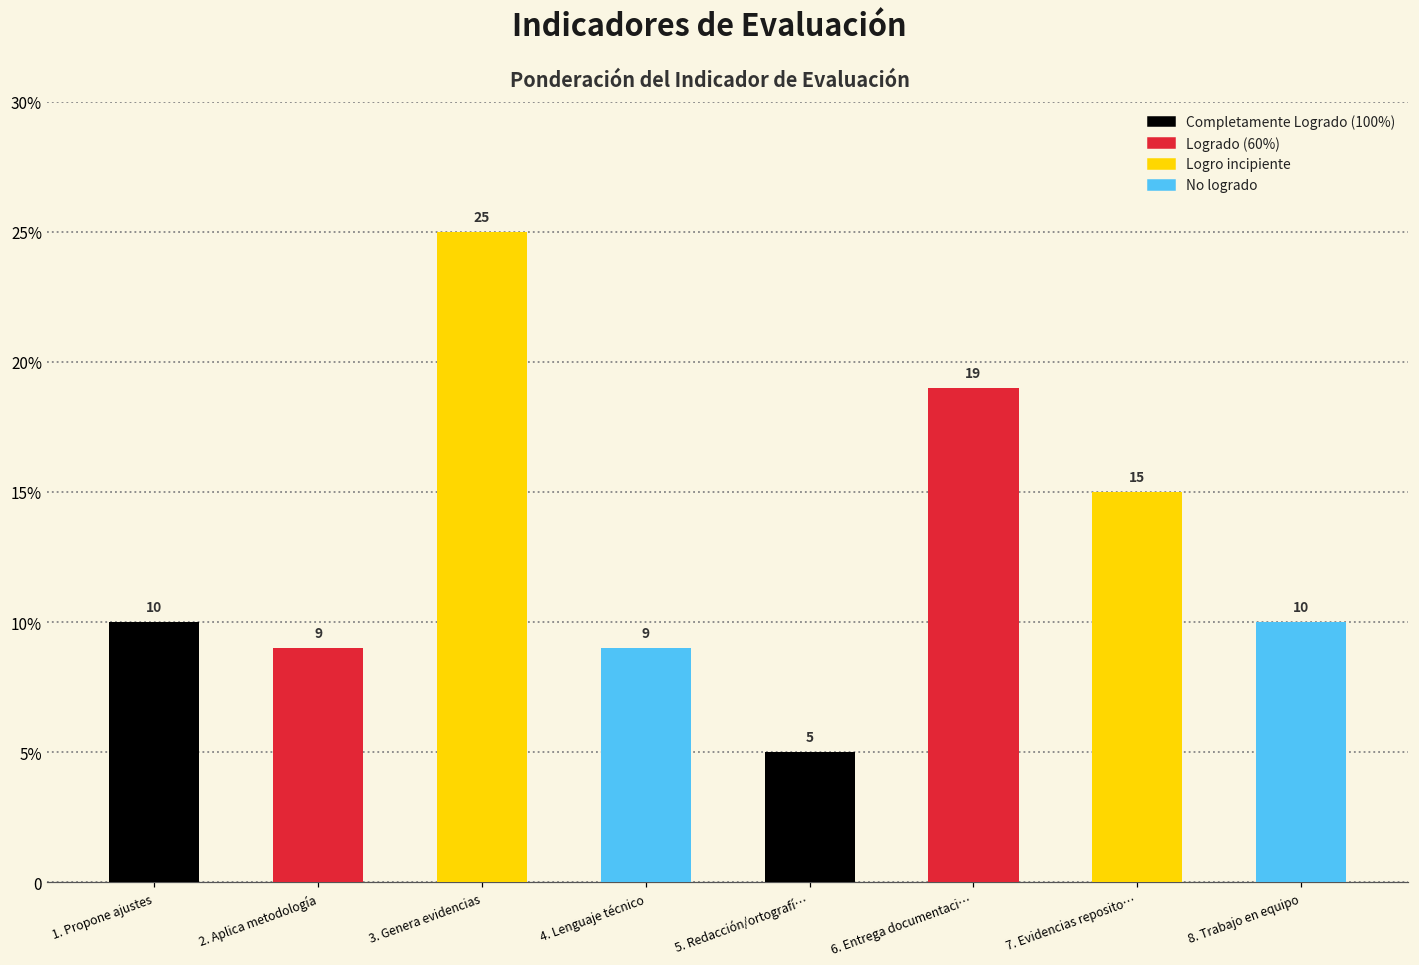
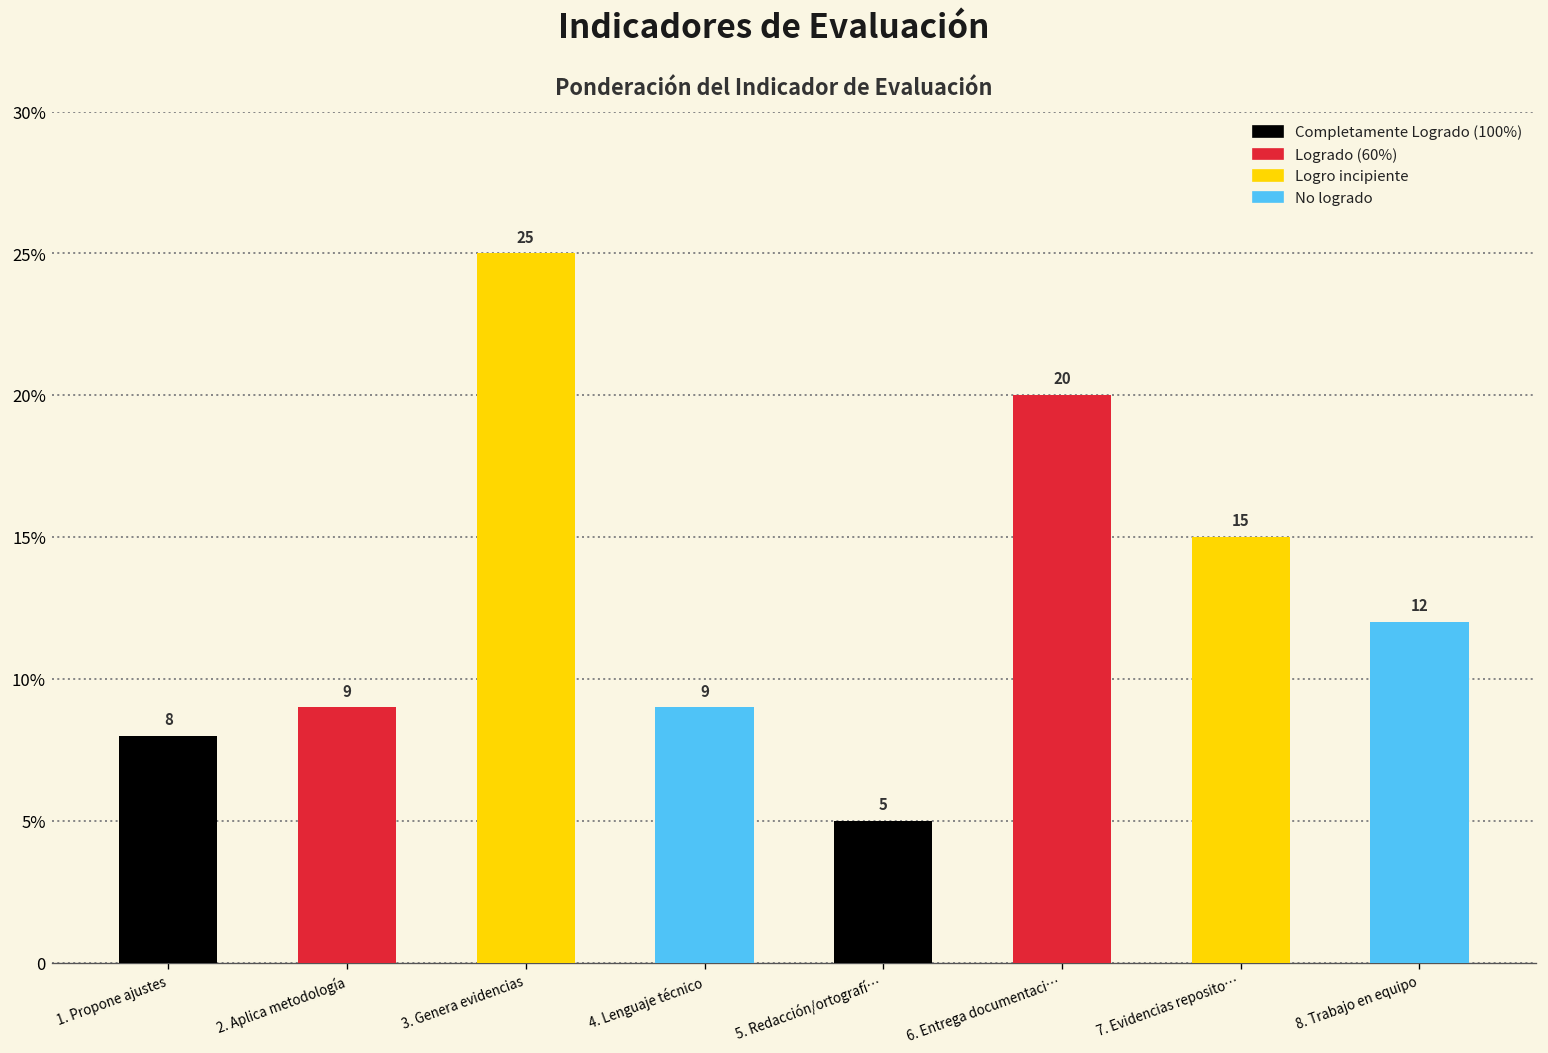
1. Propone ajustes: 10 -> 8
6. Entrega documentaci…: 19 -> 20
8. Trabajo en equipo: 10 -> 12
